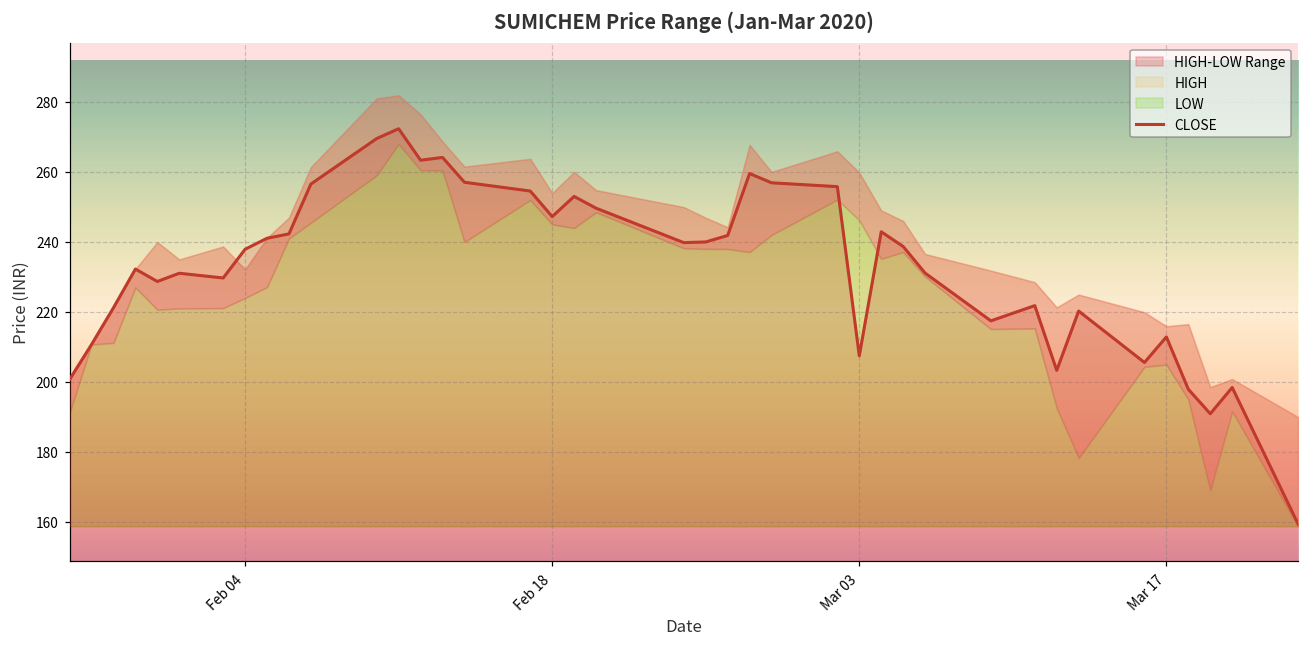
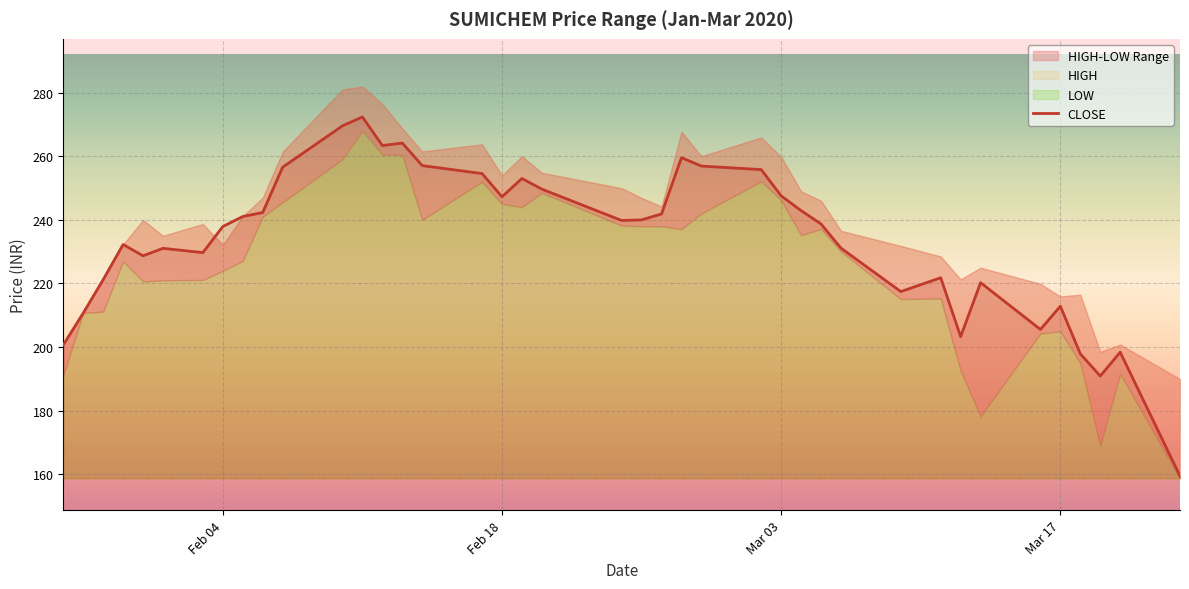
CLOSE, Mar 03: 207 -> 248
